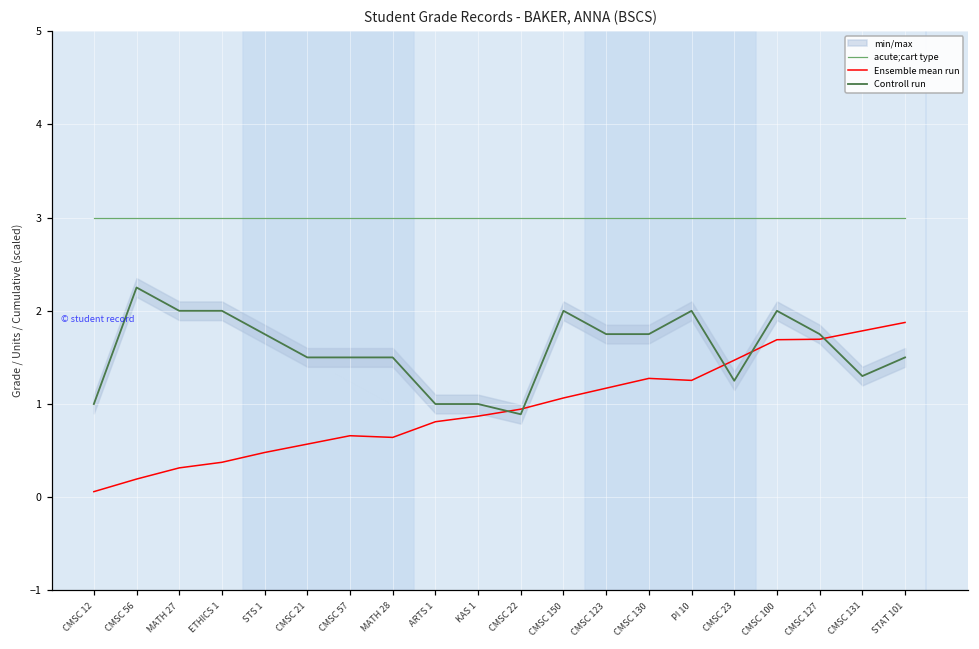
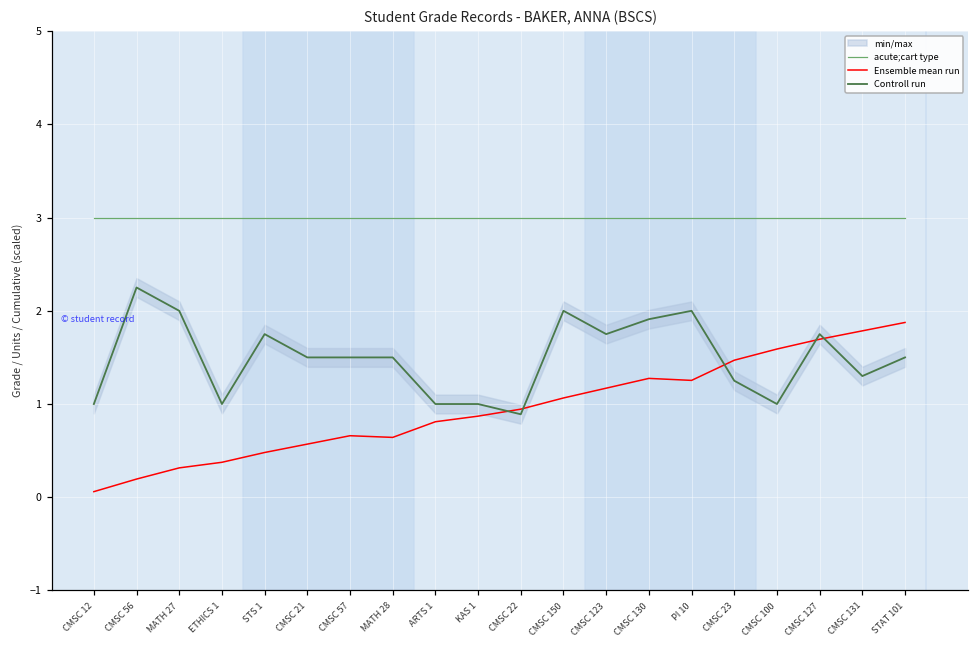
Controll run, ETHICS 1: 2 -> 1
Controll run, CMSC 130: 1.8 -> 1.9
Ensemble mean run, CMSC 100: 1.7 -> 1.6
Controll run, CMSC 100: 2 -> 1
